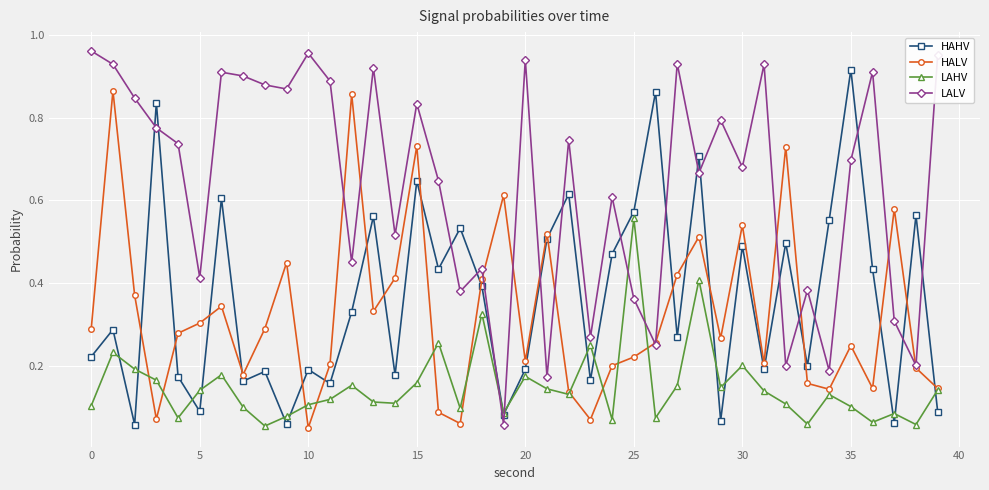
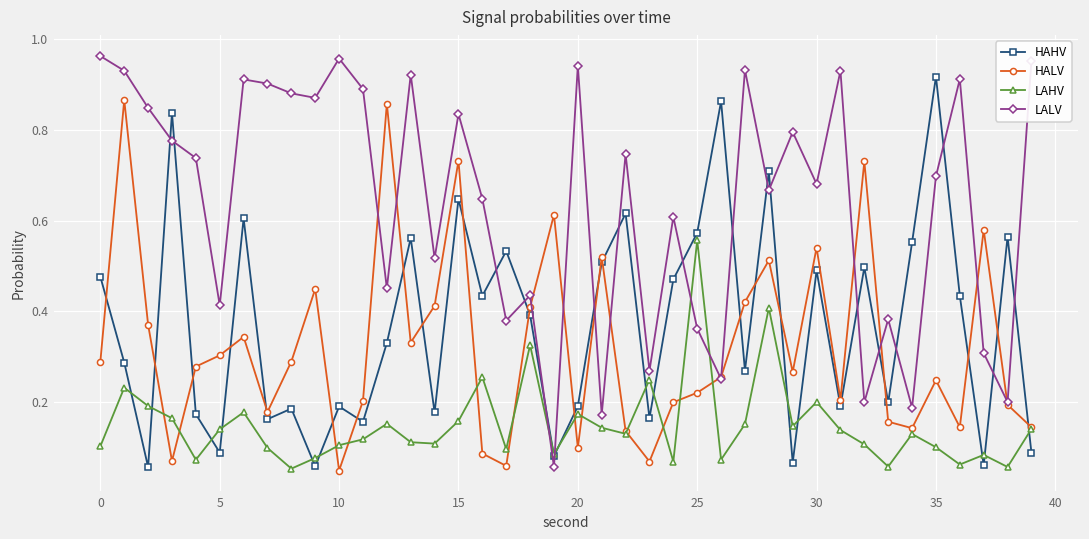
HAHV, 0: 0.22 -> 0.48
HALV, 20: 0.21 -> 0.10
